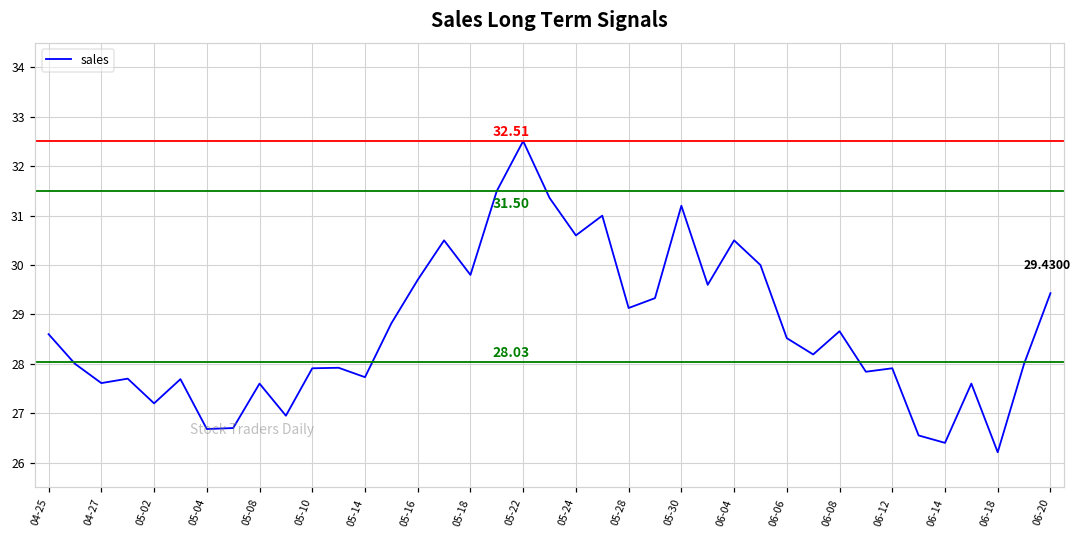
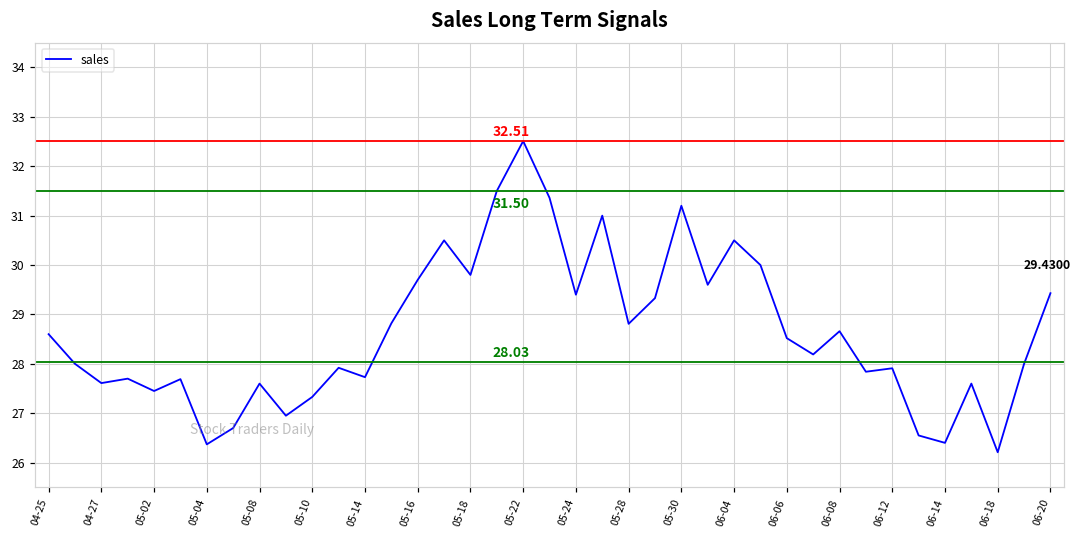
05-02: 27.2 -> 27.5
05-04: 26.7 -> 26.4
05-10: 27.9 -> 27.3
05-24: 30.6 -> 29.4
05-28: 29.1 -> 28.8
